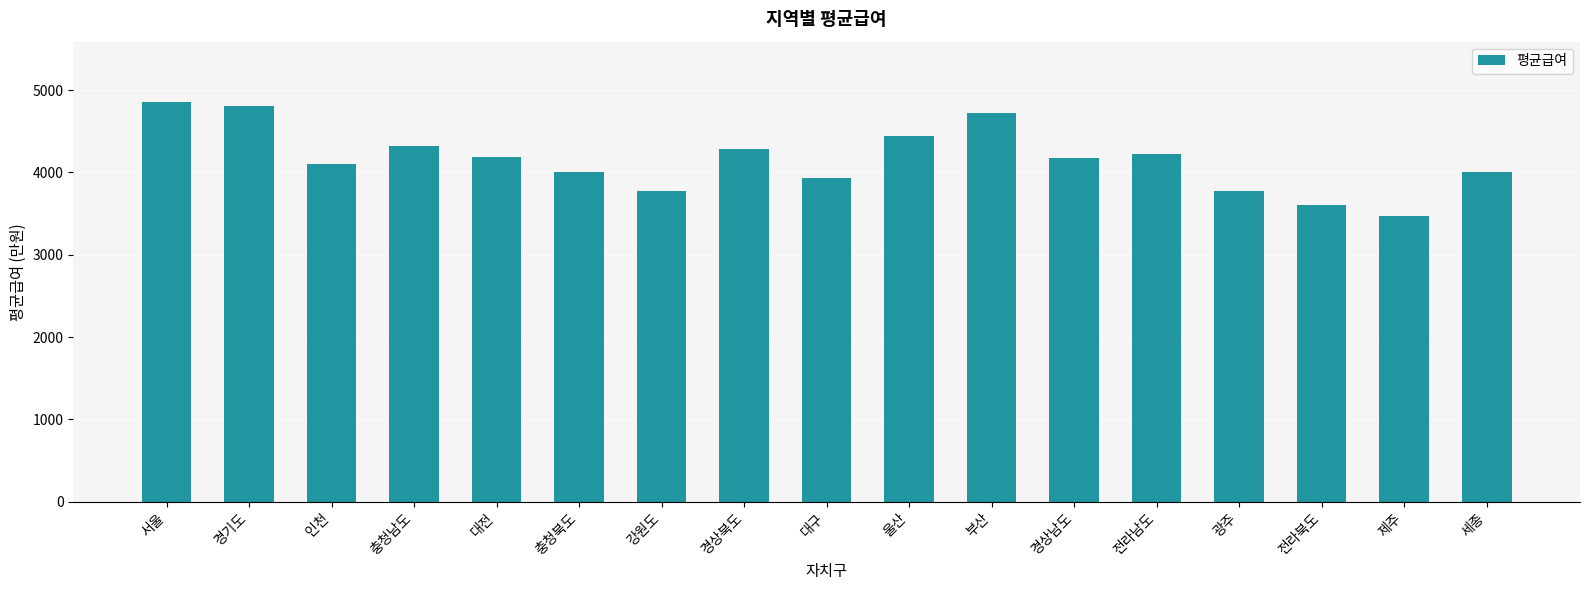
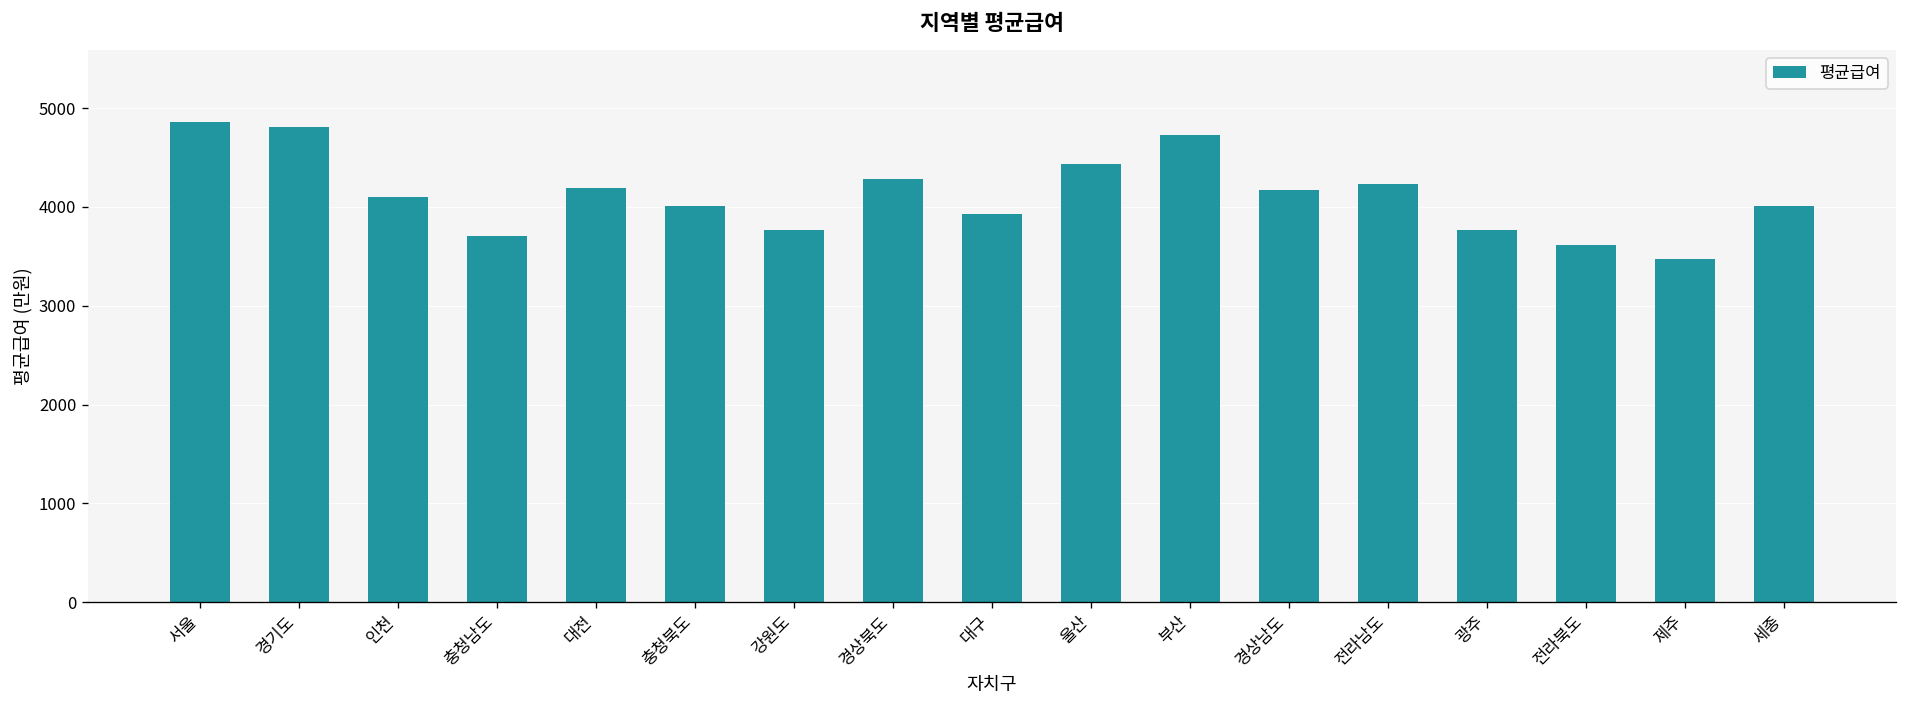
충청남도: 4300 -> 3700
